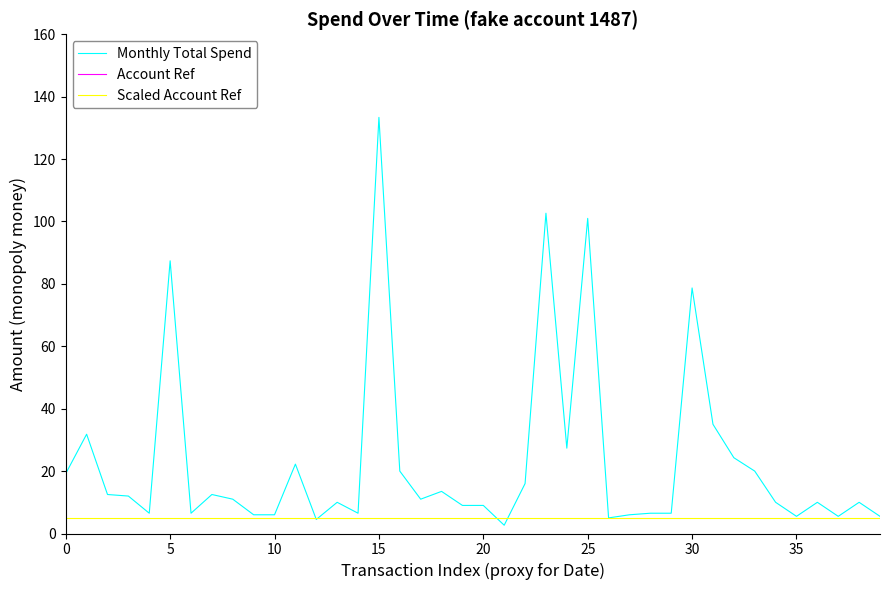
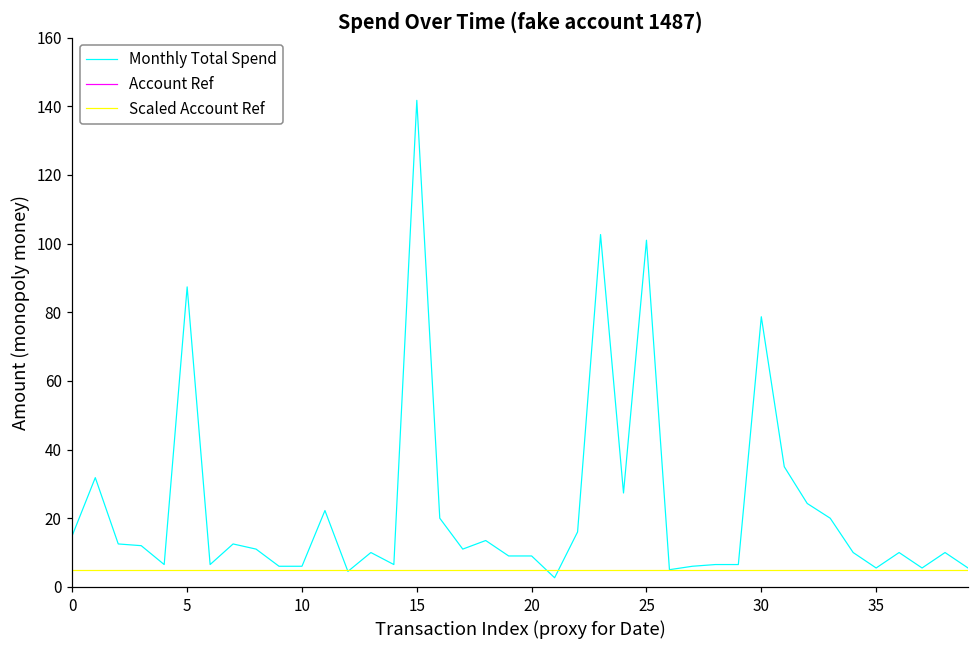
Monthly Total Spend, 0: 19 -> 15
Monthly Total Spend, 15: 133 -> 142
